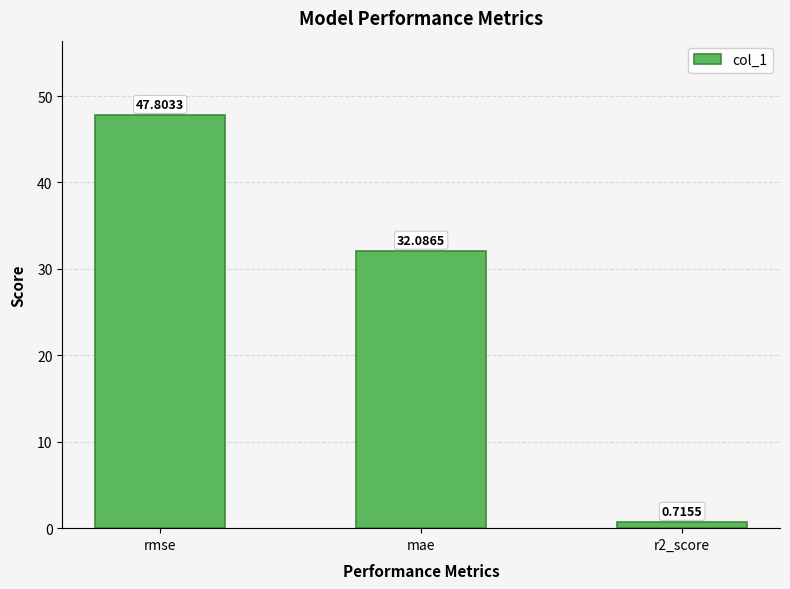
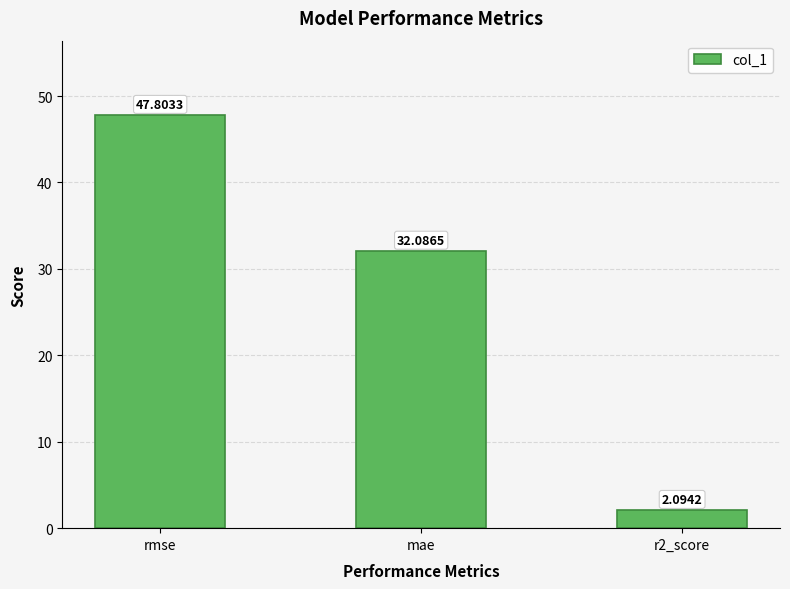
r2_score: 0.7155 -> 2.0942
